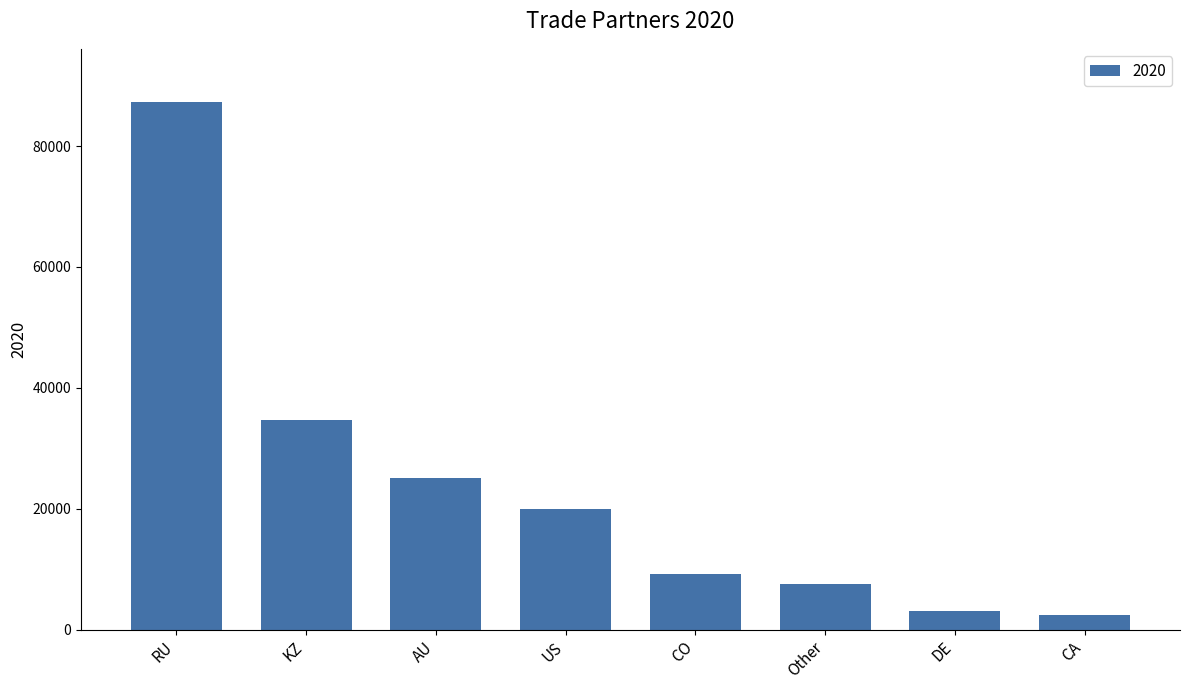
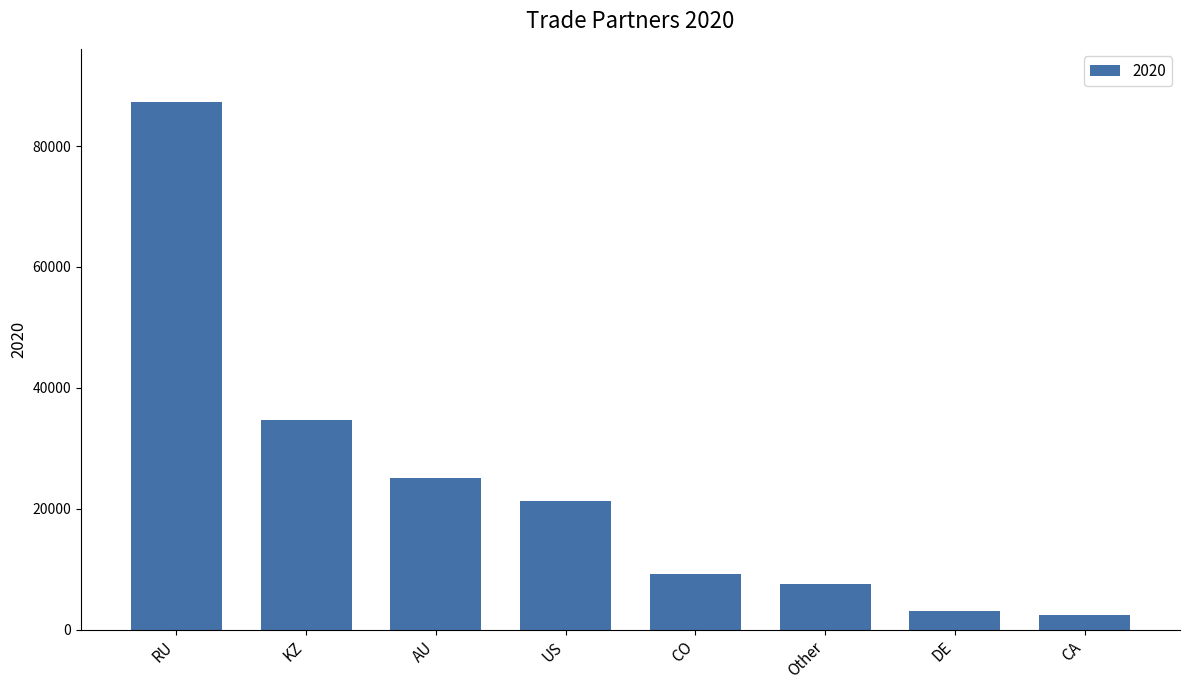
US: 20000 -> 21000
